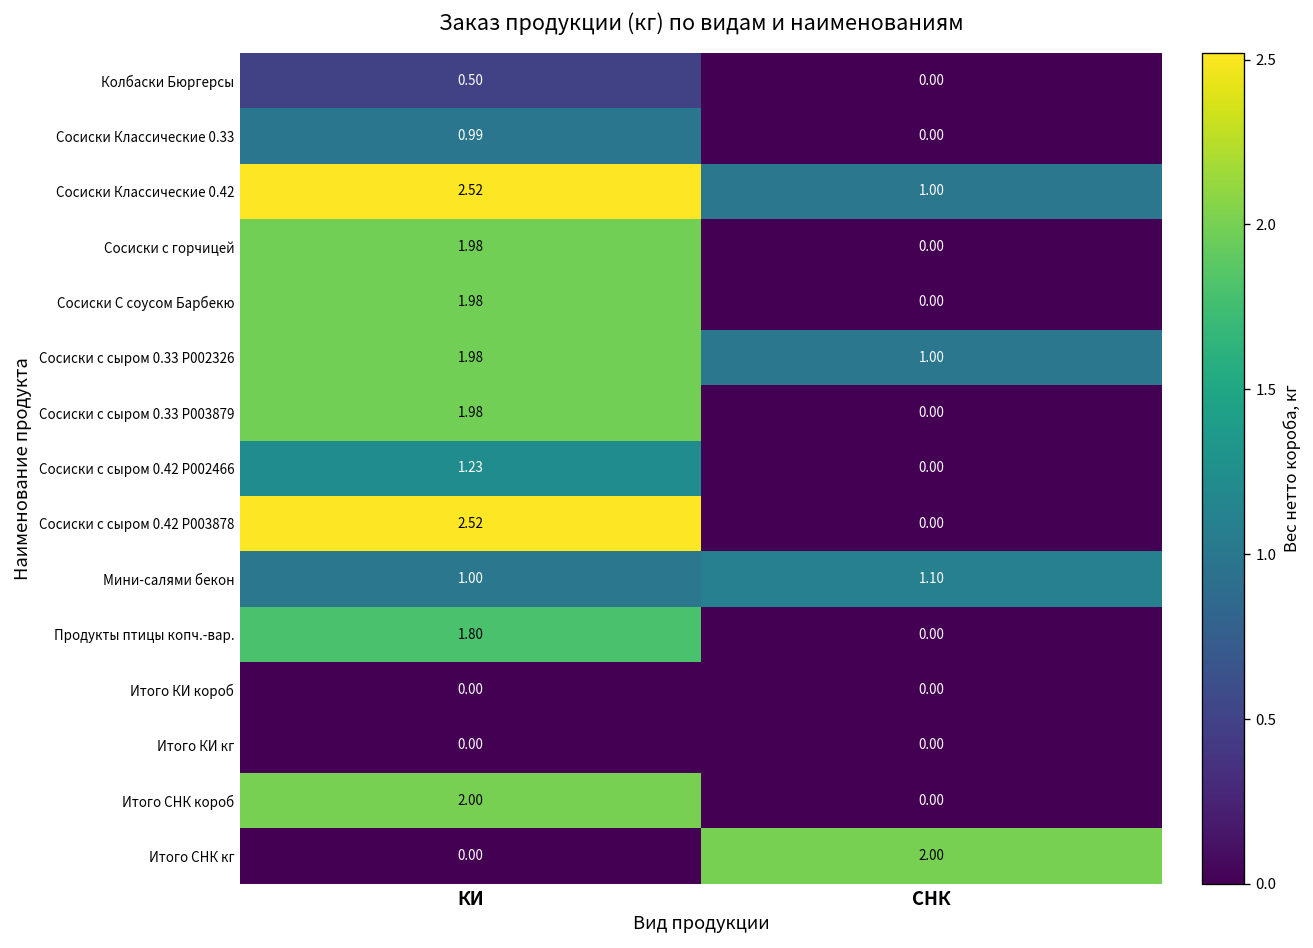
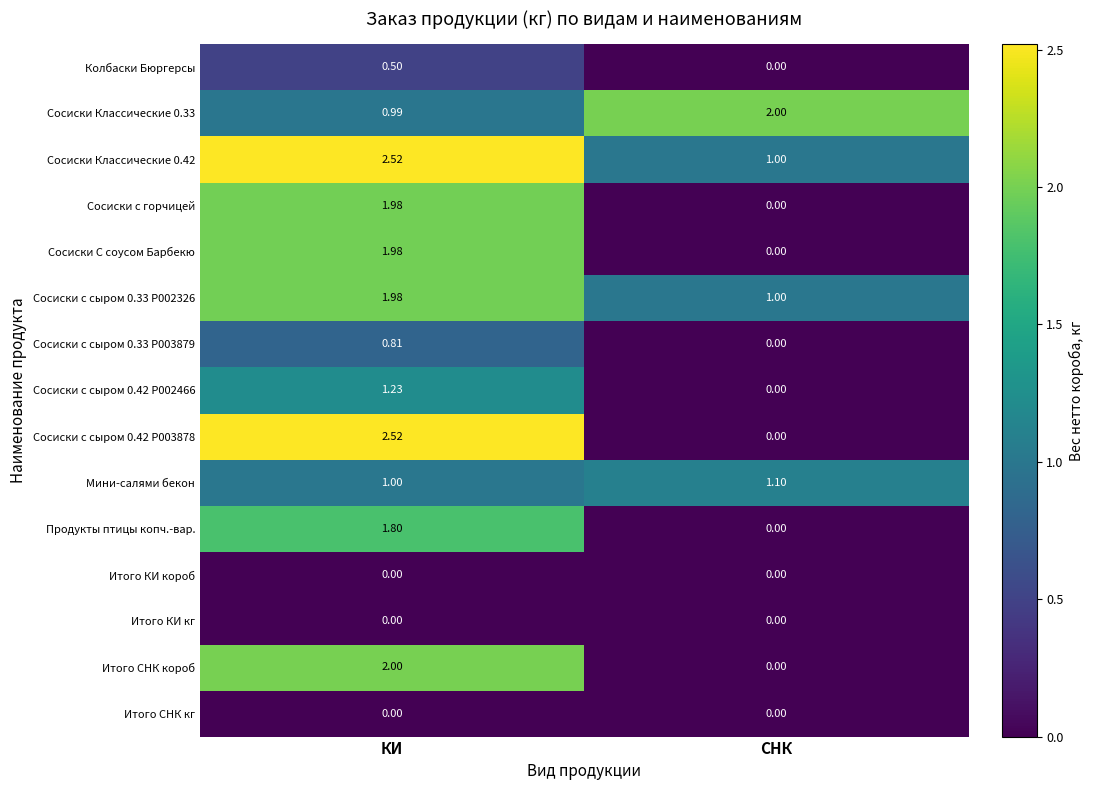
Сосиски Классические 0.33, СНК: 0.00 -> 2.00
Сосиски с сыром 0.33 P003879, КИ: 1.98 -> 0.81
Итого СНК кг, СНК: 2.00 -> 0.00
